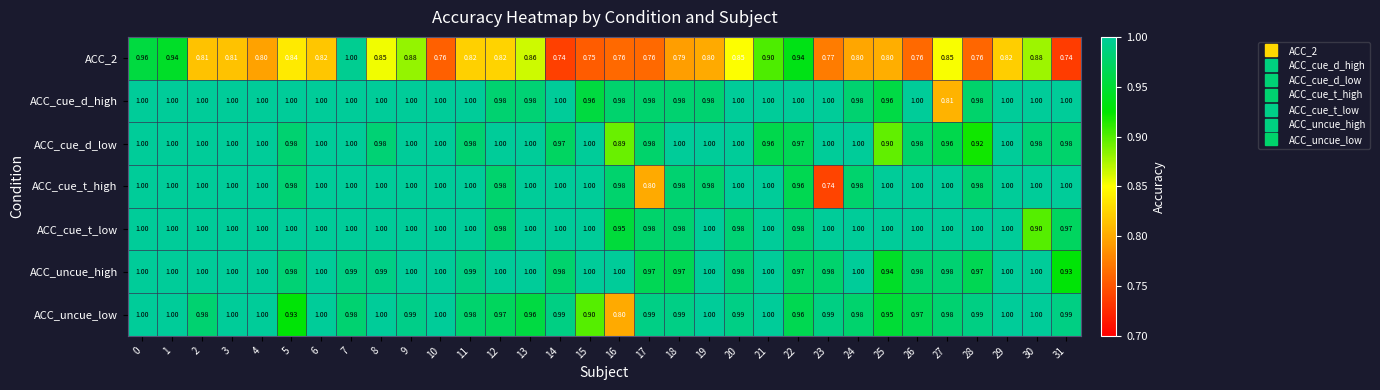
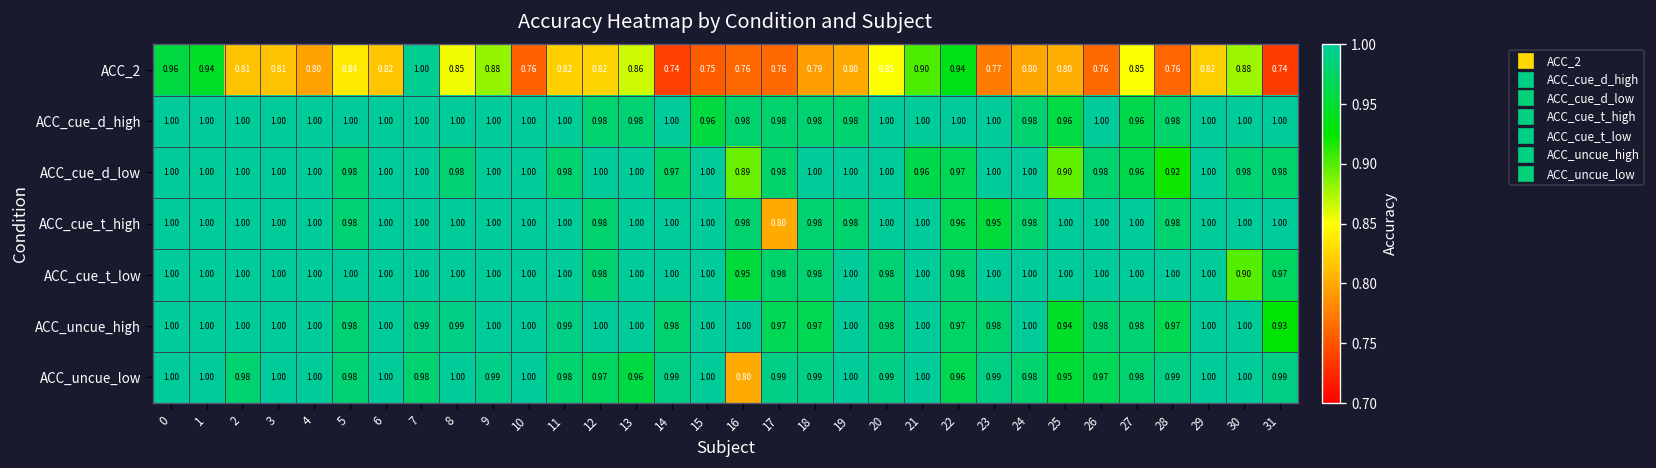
ACC_cue_d_high, 27: 0.81 -> 0.96
ACC_cue_t_high, 23: 0.74 -> 0.95
ACC_uncue_low, 5: 0.93 -> 0.98
ACC_uncue_low, 15: 0.90 -> 1.00
